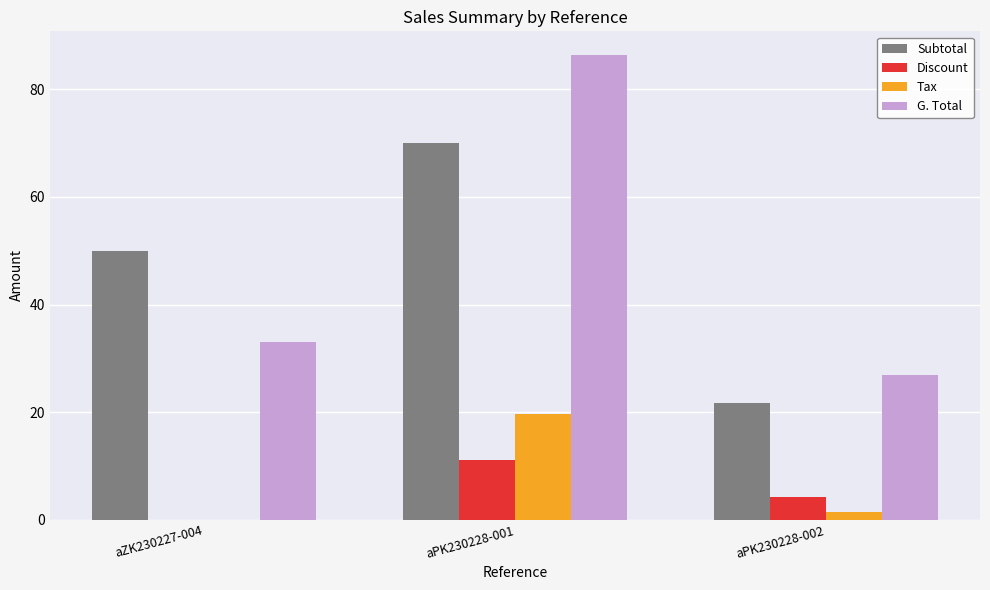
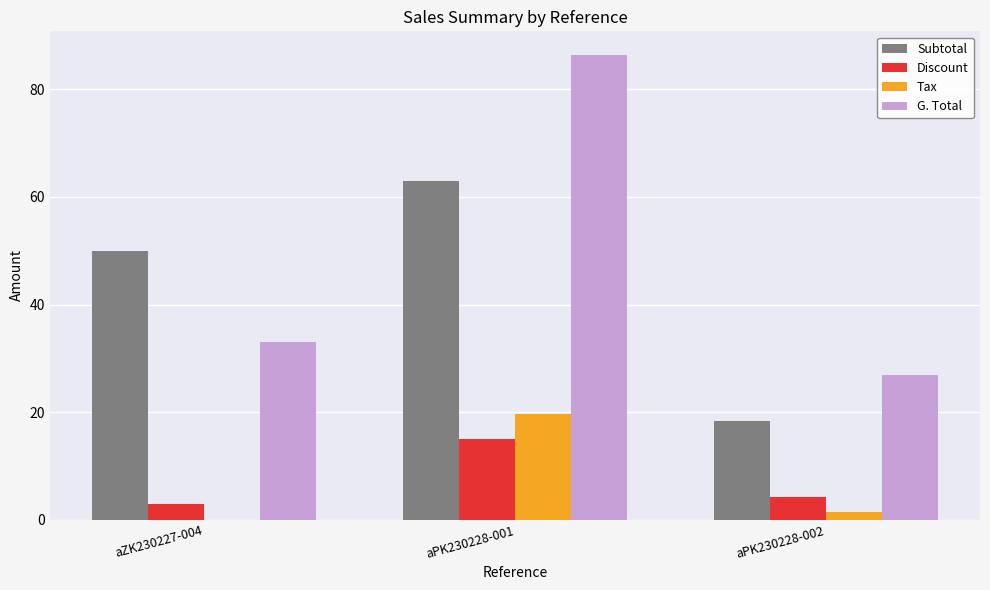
Discount, aZK230227-004: 0 -> 3
Subtotal, aPK230228-001: 70 -> 63
Discount, aPK230228-001: 11 -> 15
Subtotal, aPK230228-002: 22 -> 18
